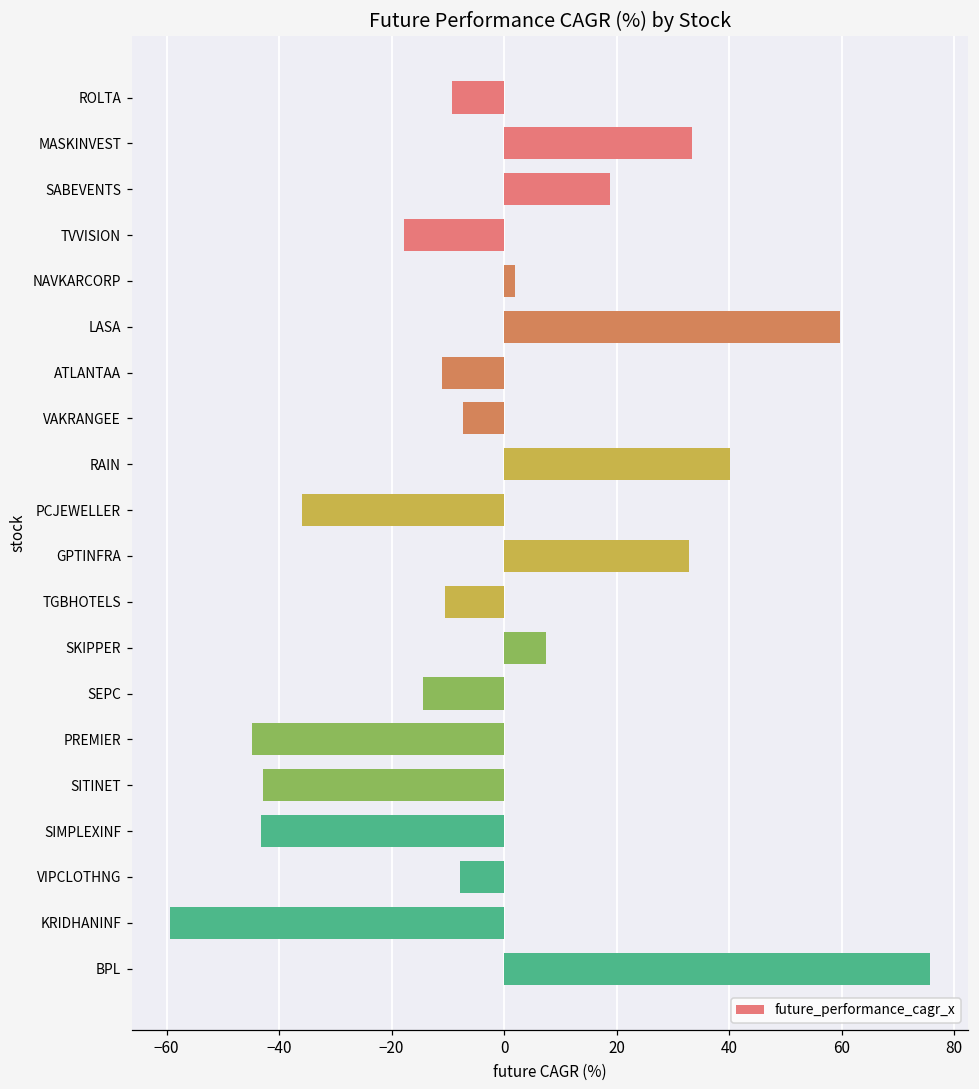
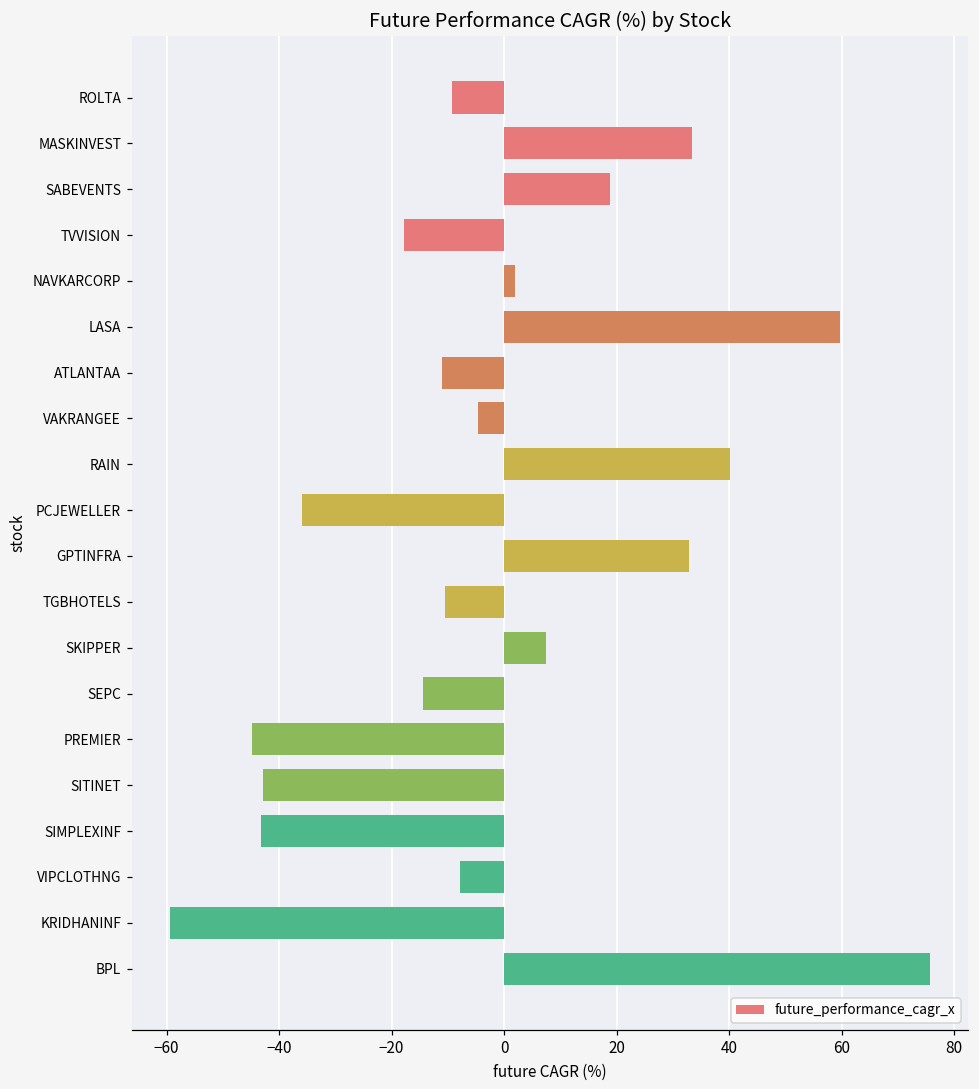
VAKRANGEE: -7 -> -5
